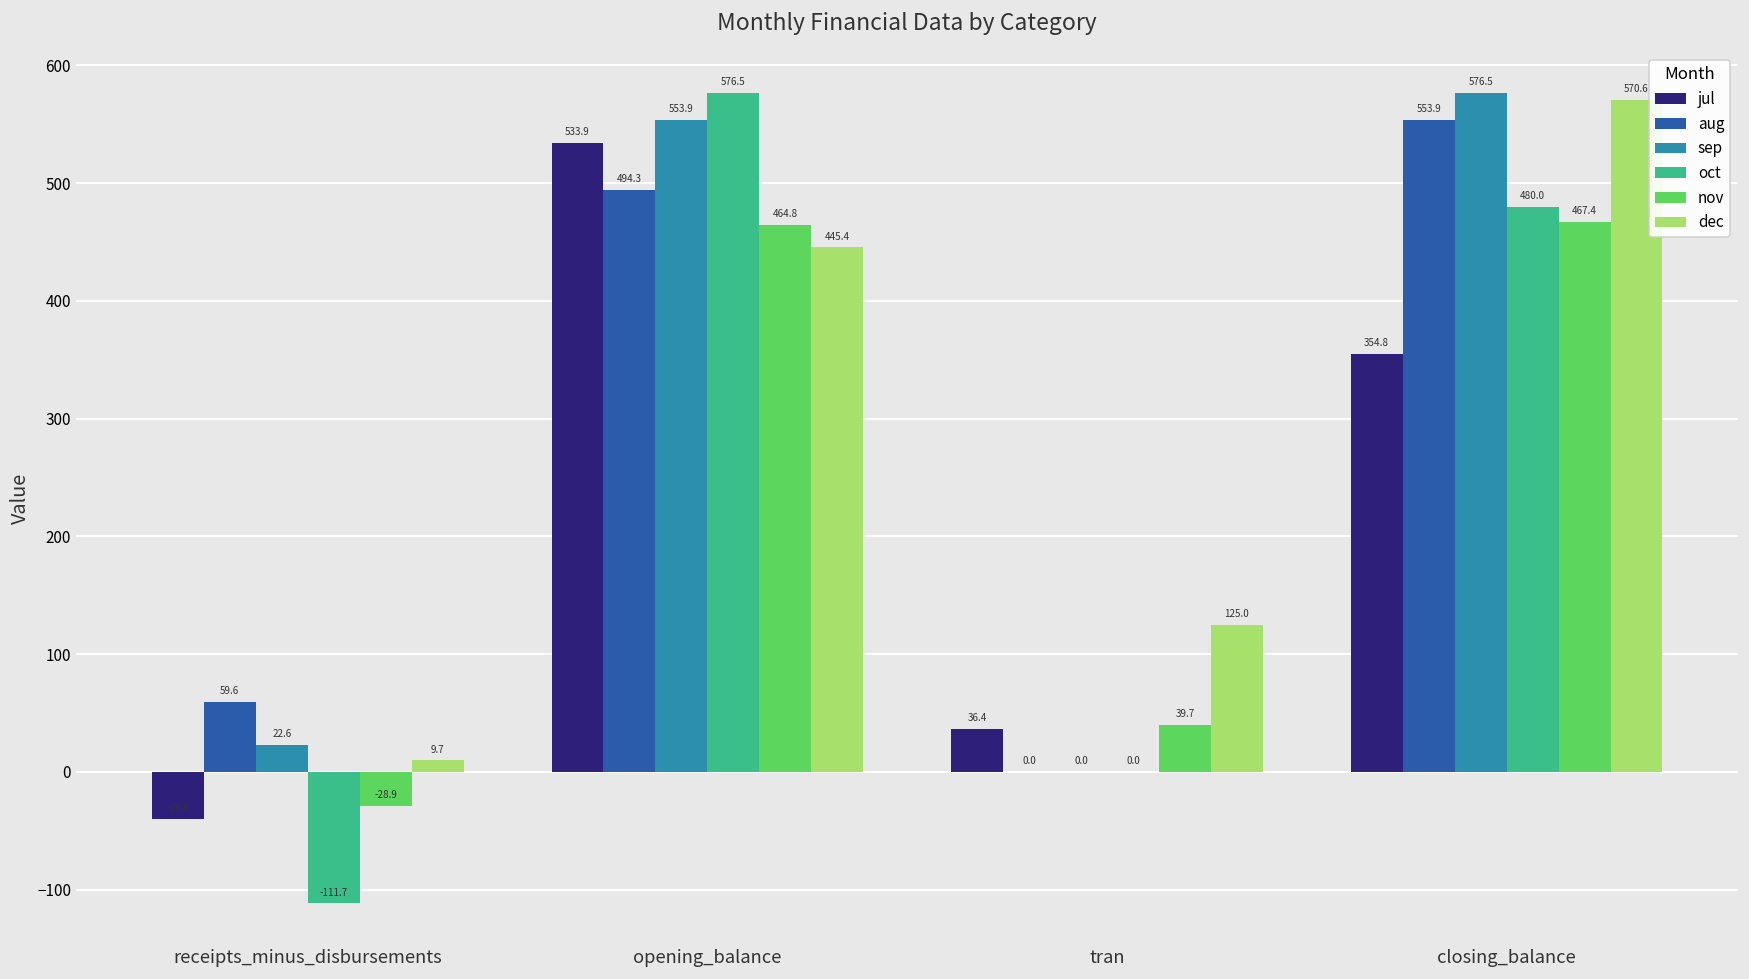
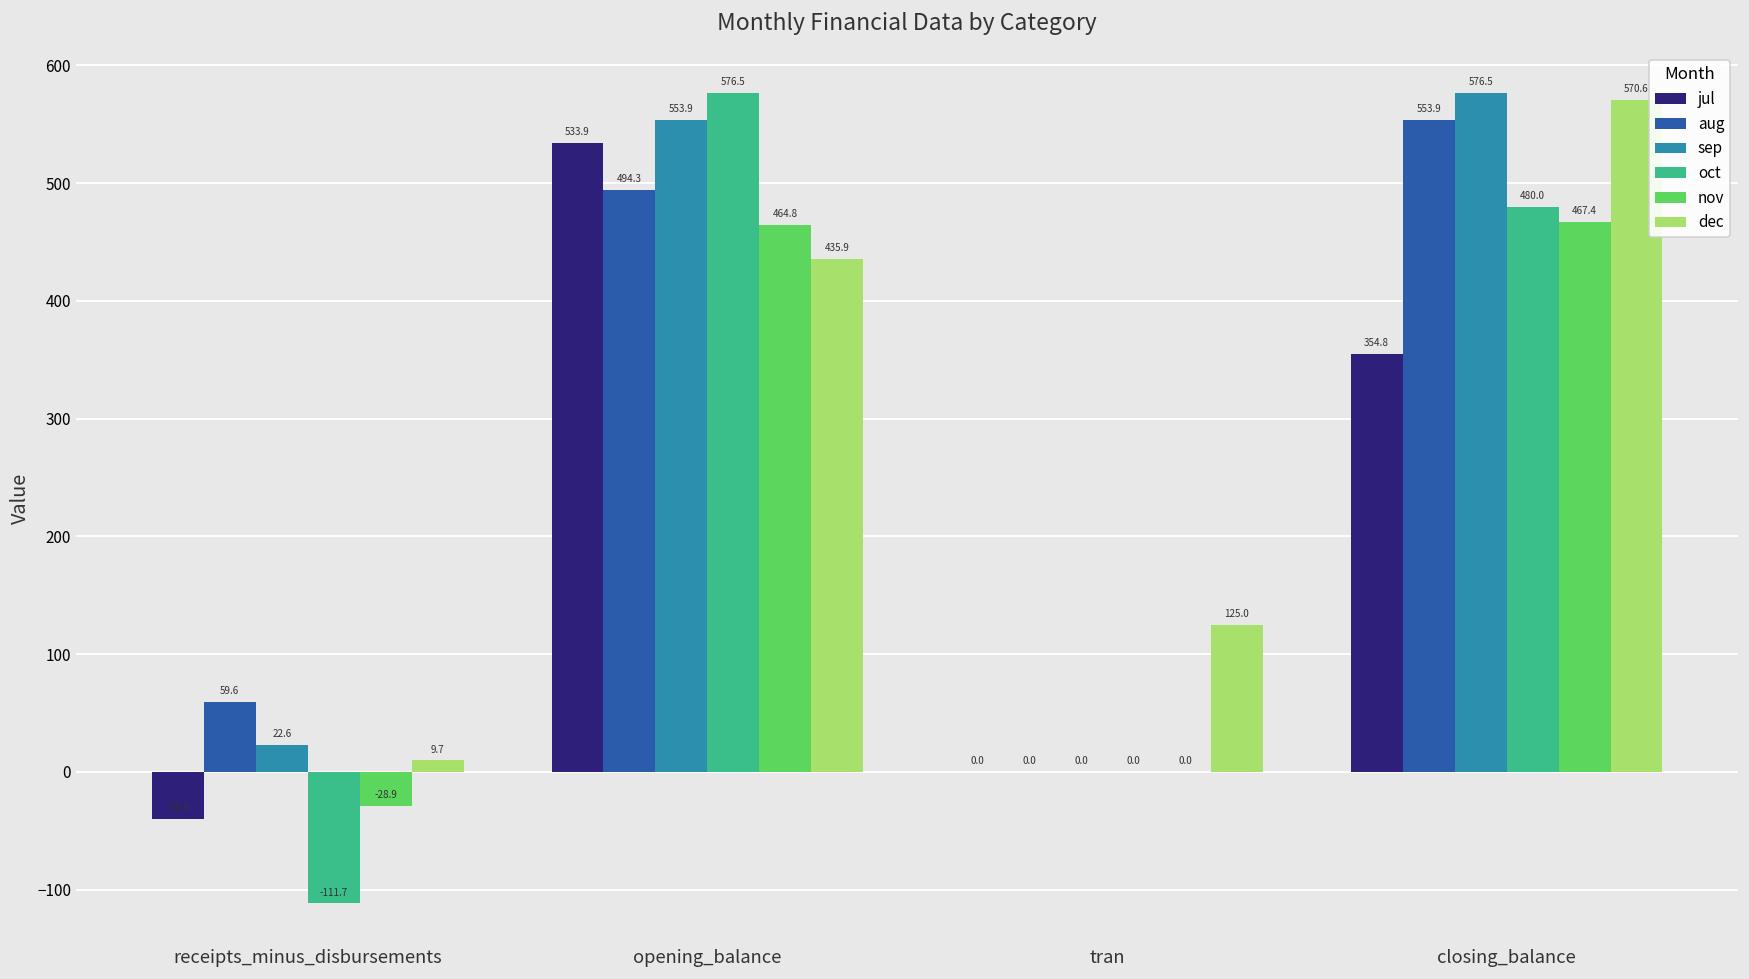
dec, opening_balance: 445.4 -> 435.9
jul, tran: 36.4 -> 0.0
nov, tran: 39.7 -> 0.0
